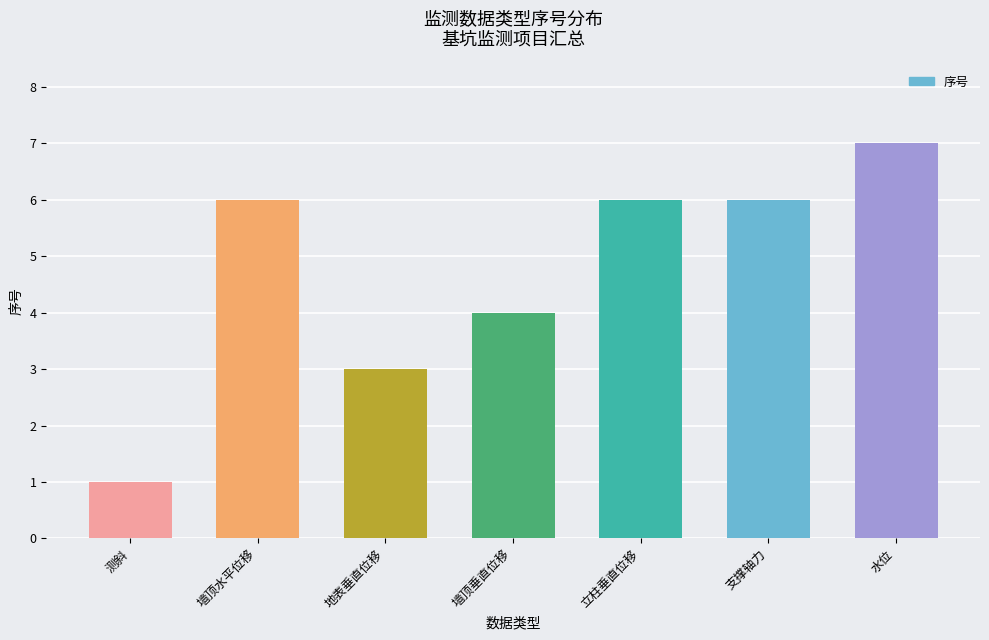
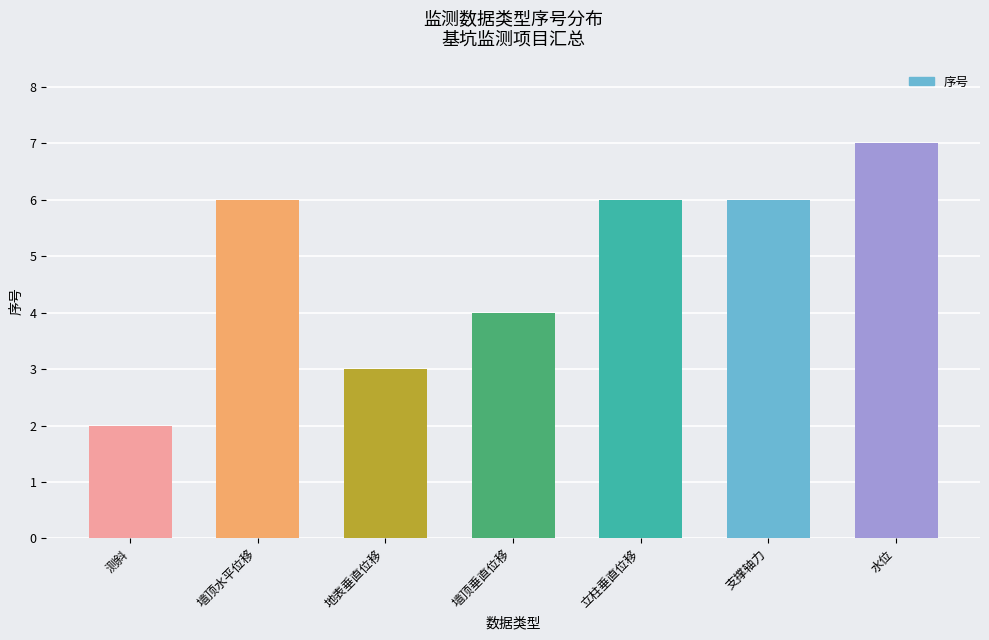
测斜: 1 -> 2
